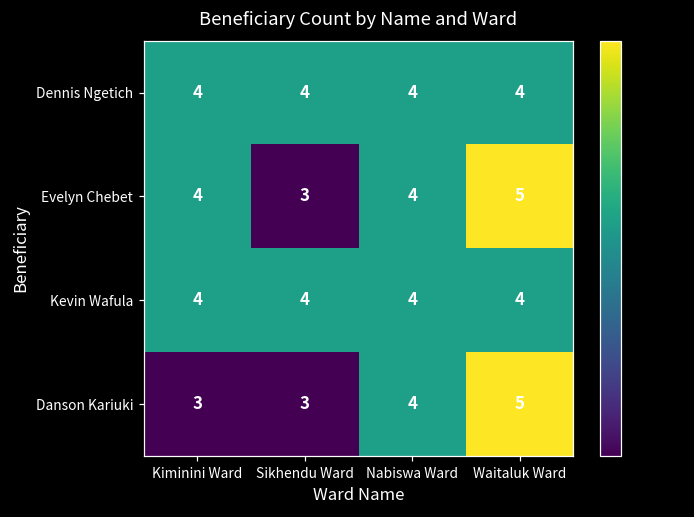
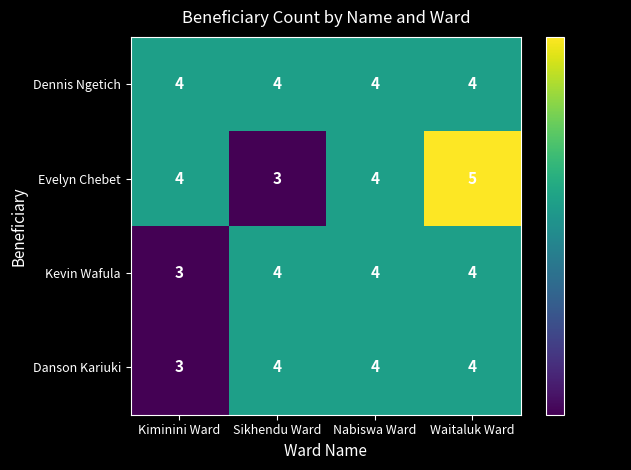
Kevin Wafula, Kiminini Ward: 4 -> 3
Danson Kariuki, Sikhendu Ward: 3 -> 4
Danson Kariuki, Waitaluk Ward: 5 -> 4
